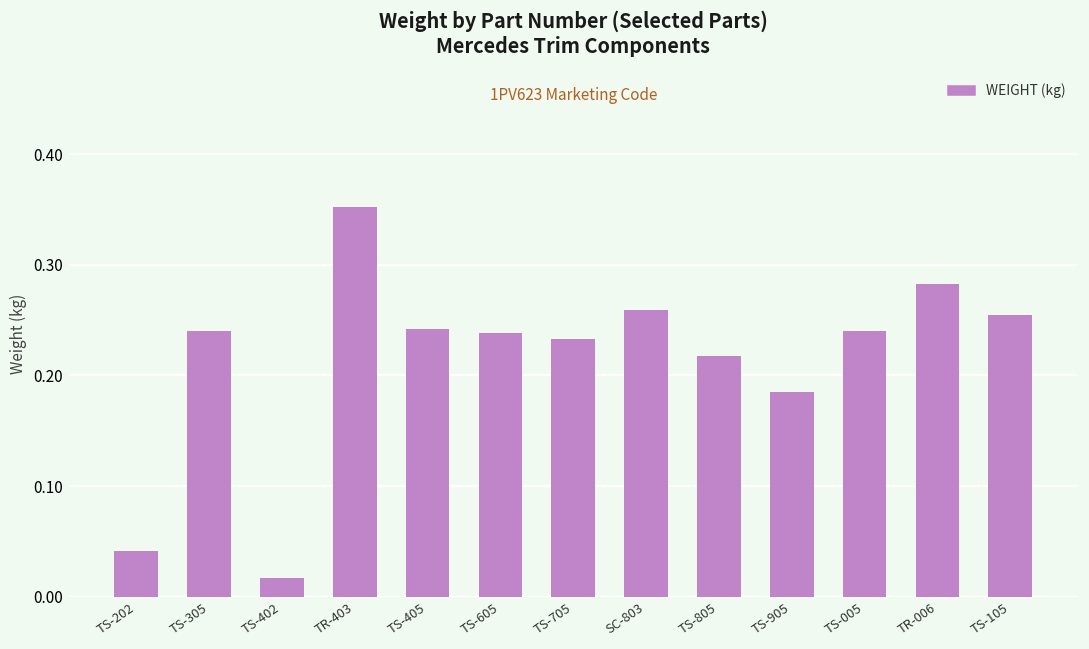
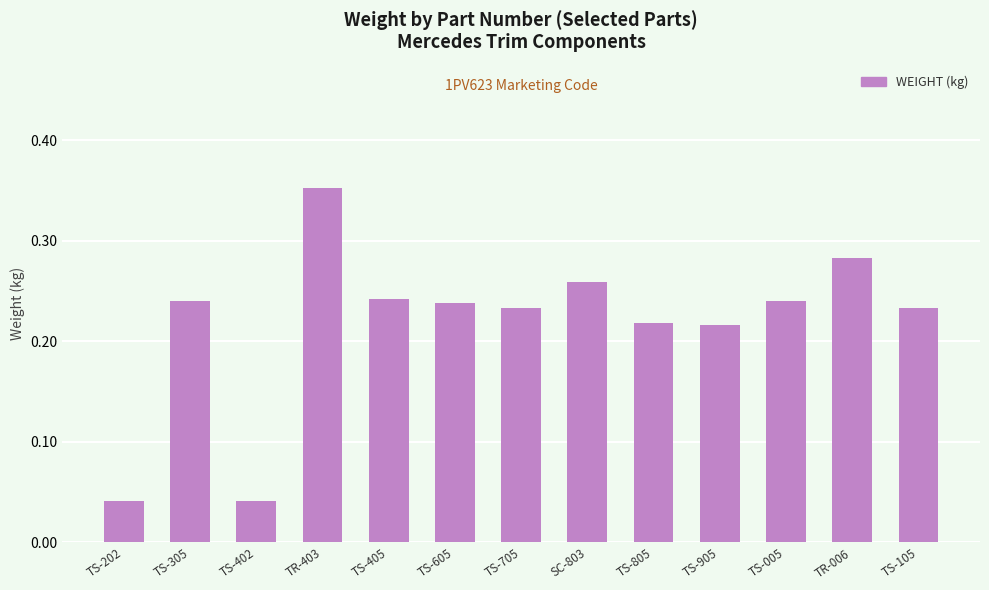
TS-402: 0.017 -> 0.041
TS-905: 0.185 -> 0.216
TS-105: 0.255 -> 0.233
